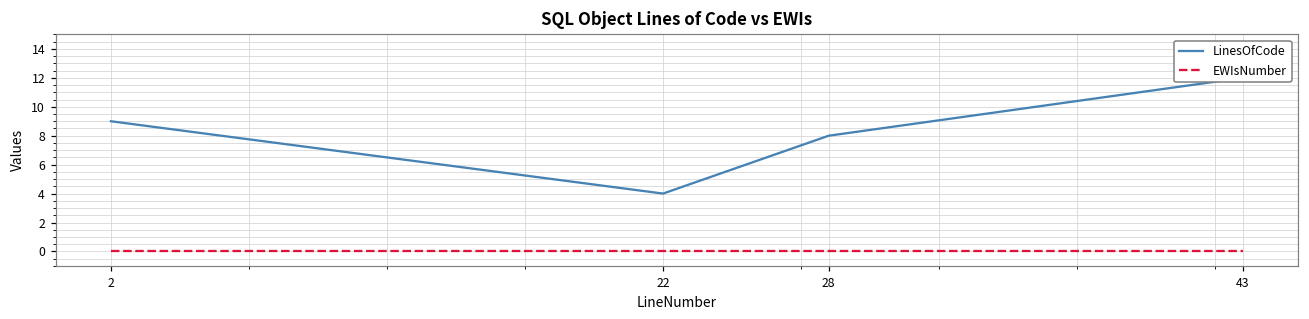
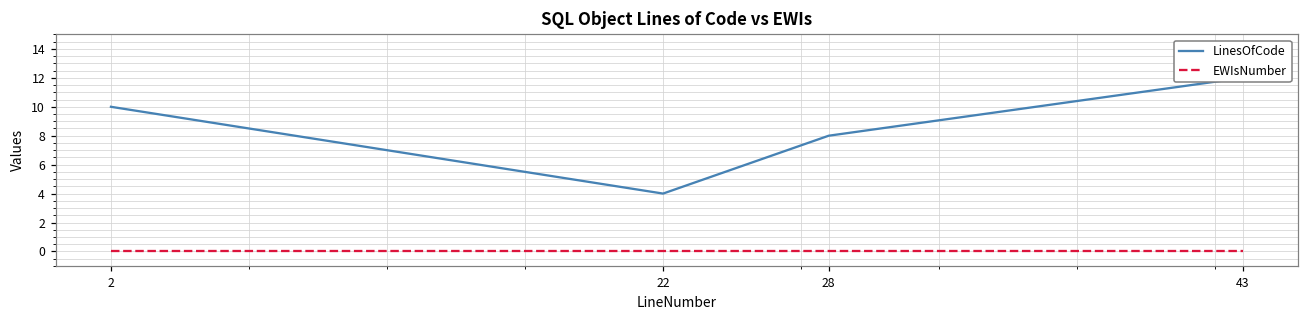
LinesOfCode, 2: 9 -> 10
